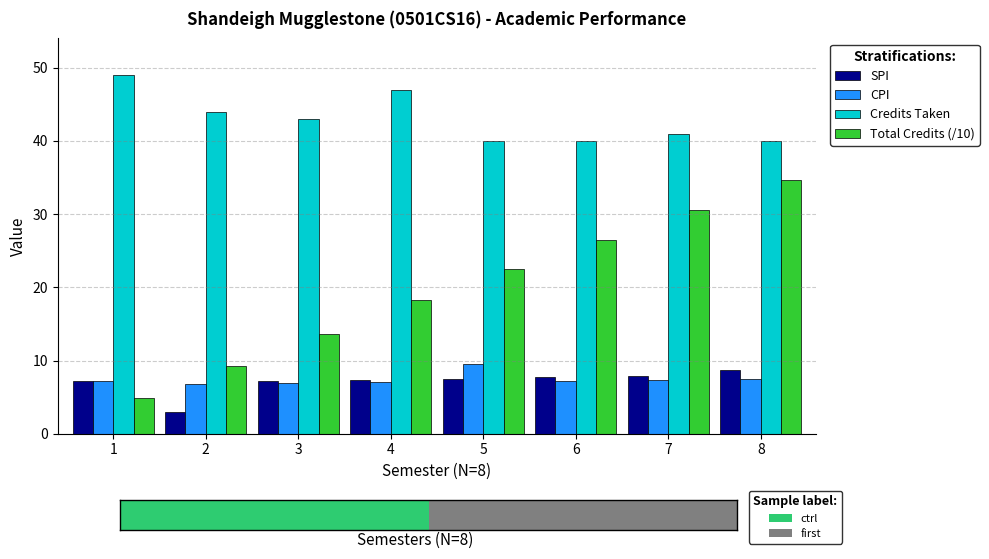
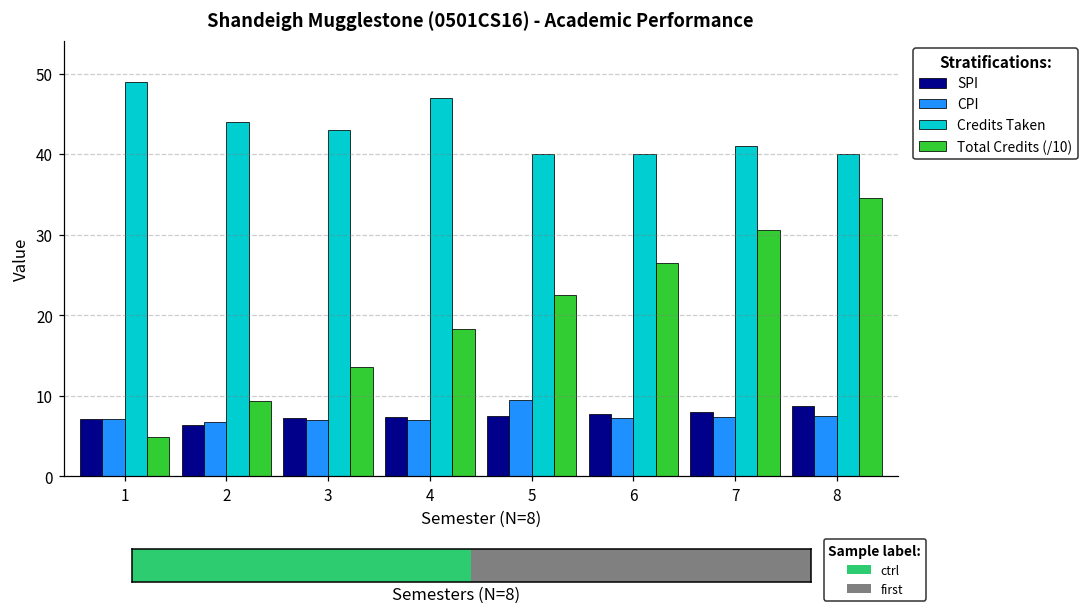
Shandeigh Mugglestone (0501CS16) - Academic Performance, SPI, 2: 3 -> 6
